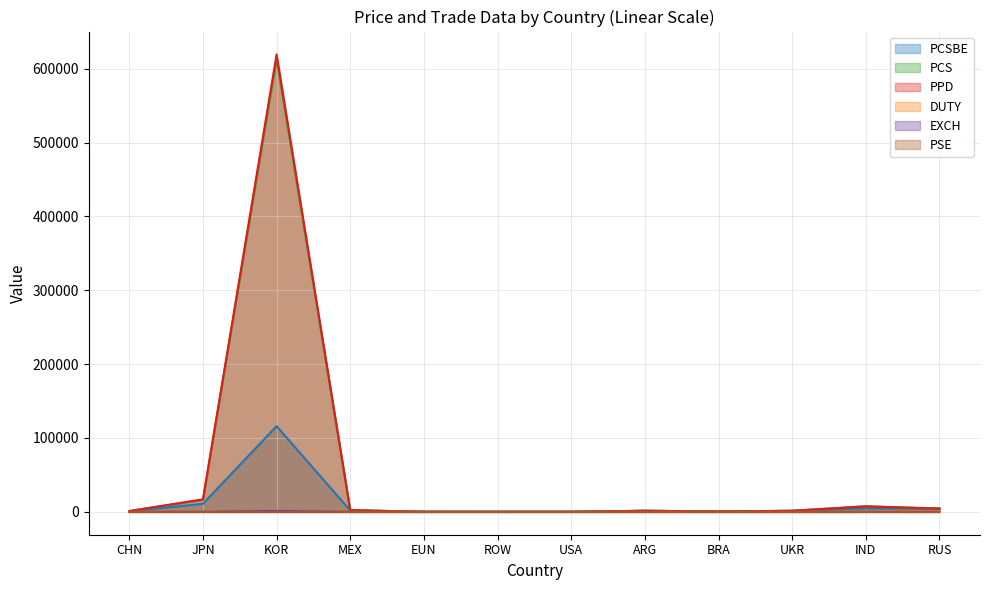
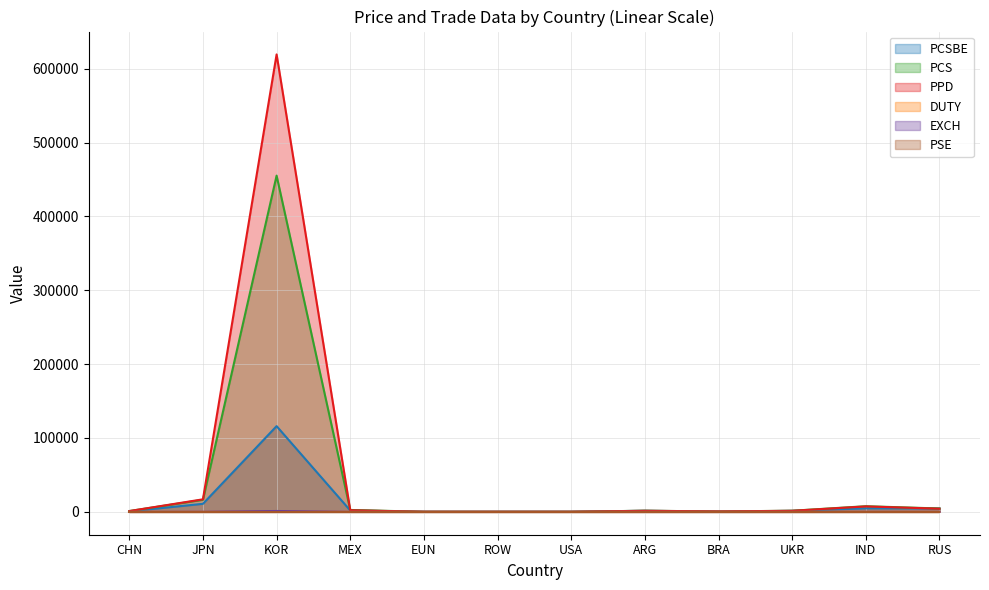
PCS, KOR: 610000 -> 460000
